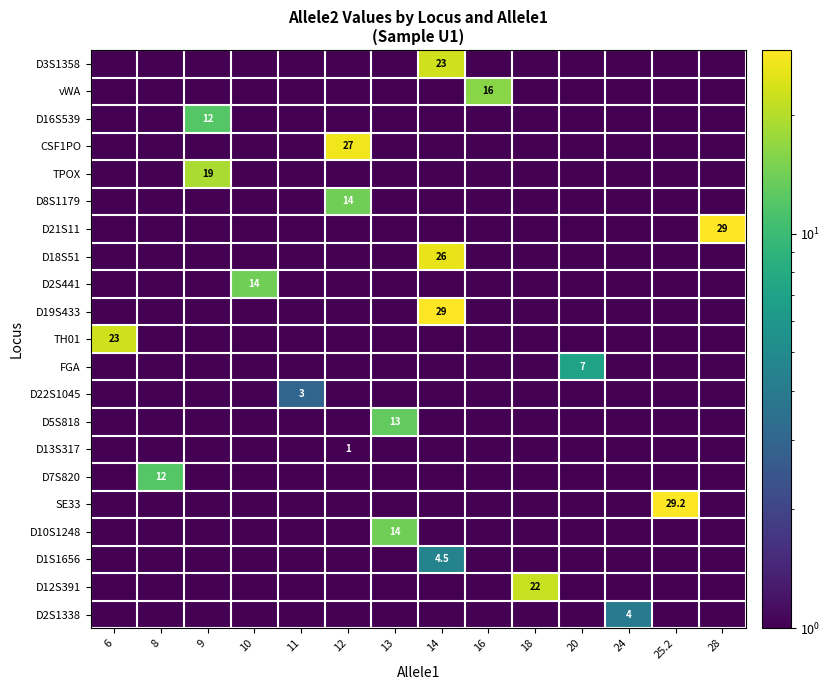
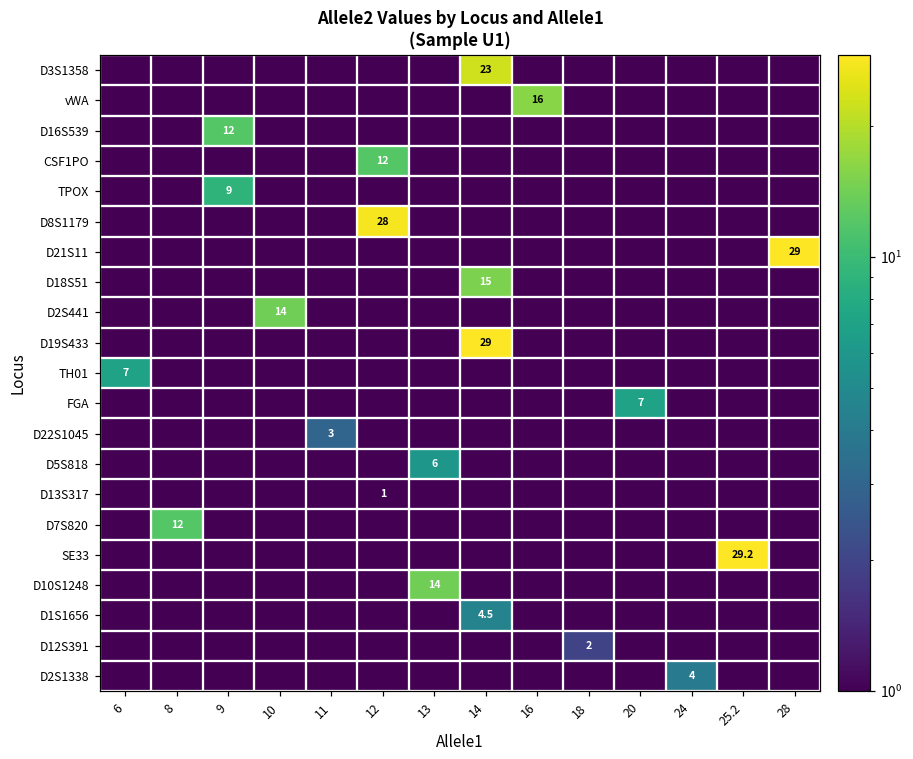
CSF1PO, 12: 27 -> 12
TPOX, 9: 19 -> 9
D8S1179, 12: 14 -> 28
D18S51, 14: 26 -> 15
TH01, 6: 23 -> 7
D5S818, 13: 13 -> 6
D12S391, 18: 22 -> 2
